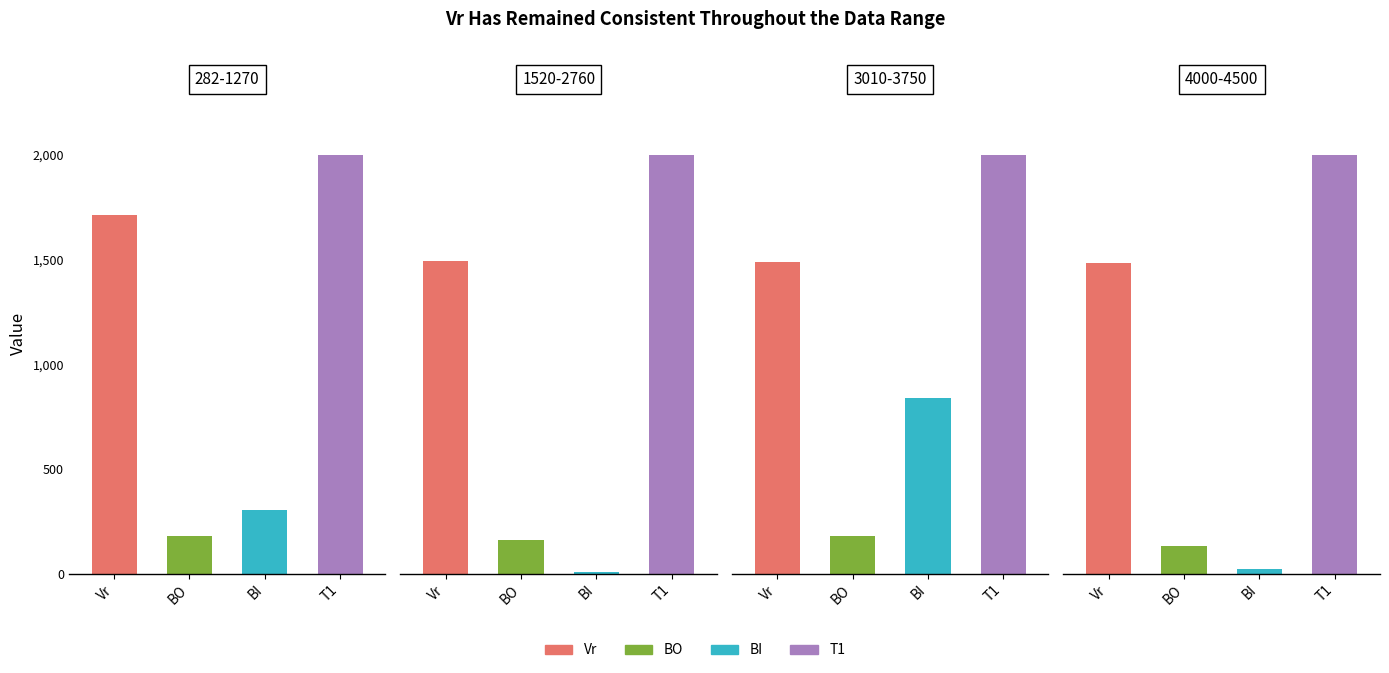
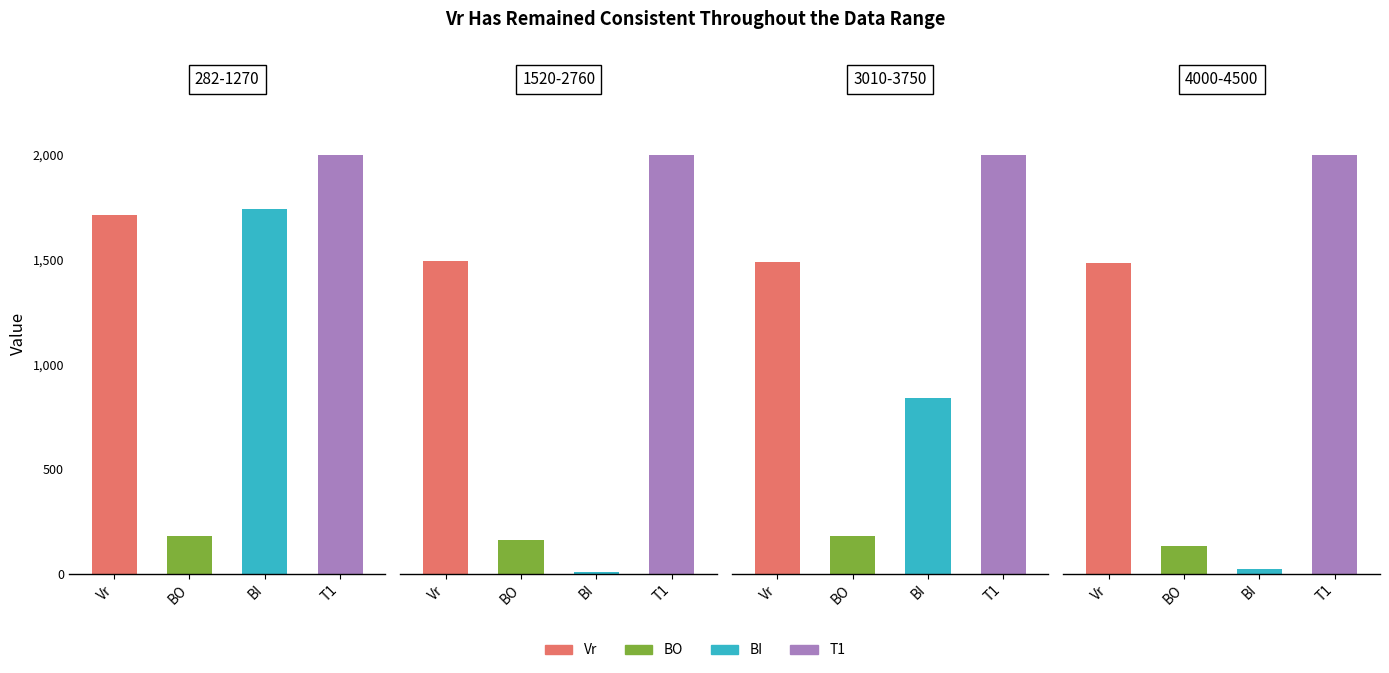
282-1270, BI: 300 -> 1,740
